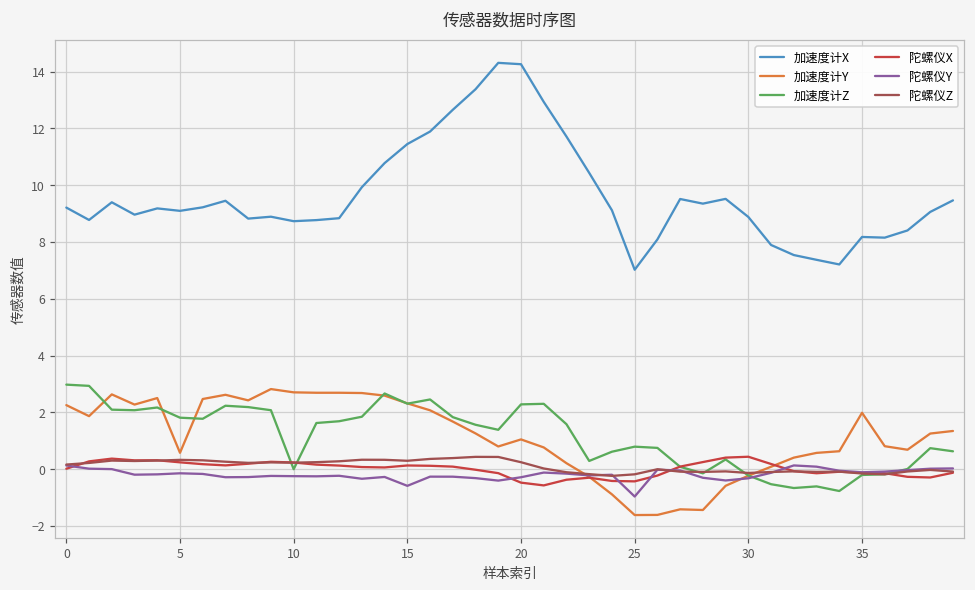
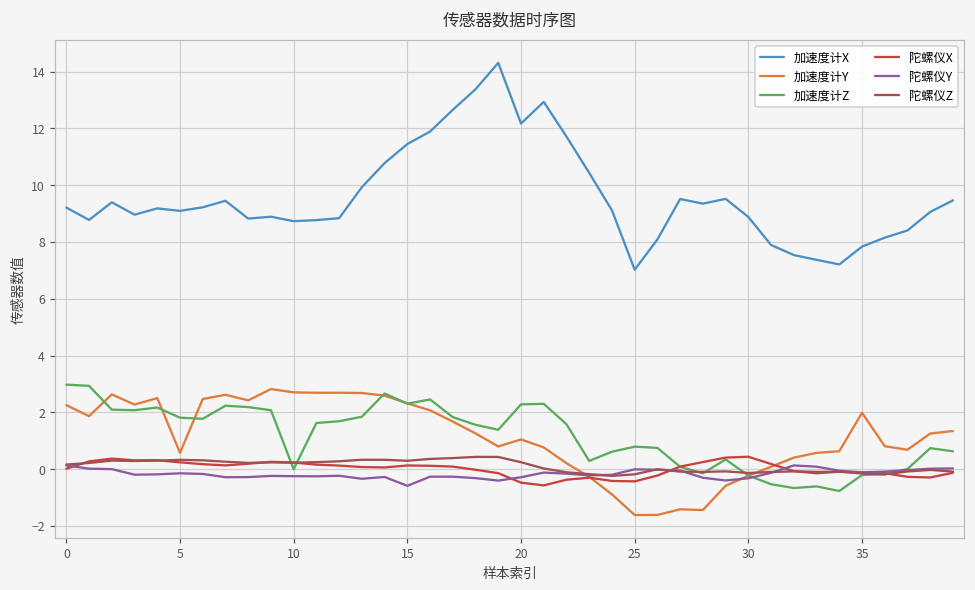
加速度计X, 20: 14.3 -> 12.2
陀螺仪Y, 25: -1.0 -> 0.0
加速度计X, 35: 8.2 -> 7.8
